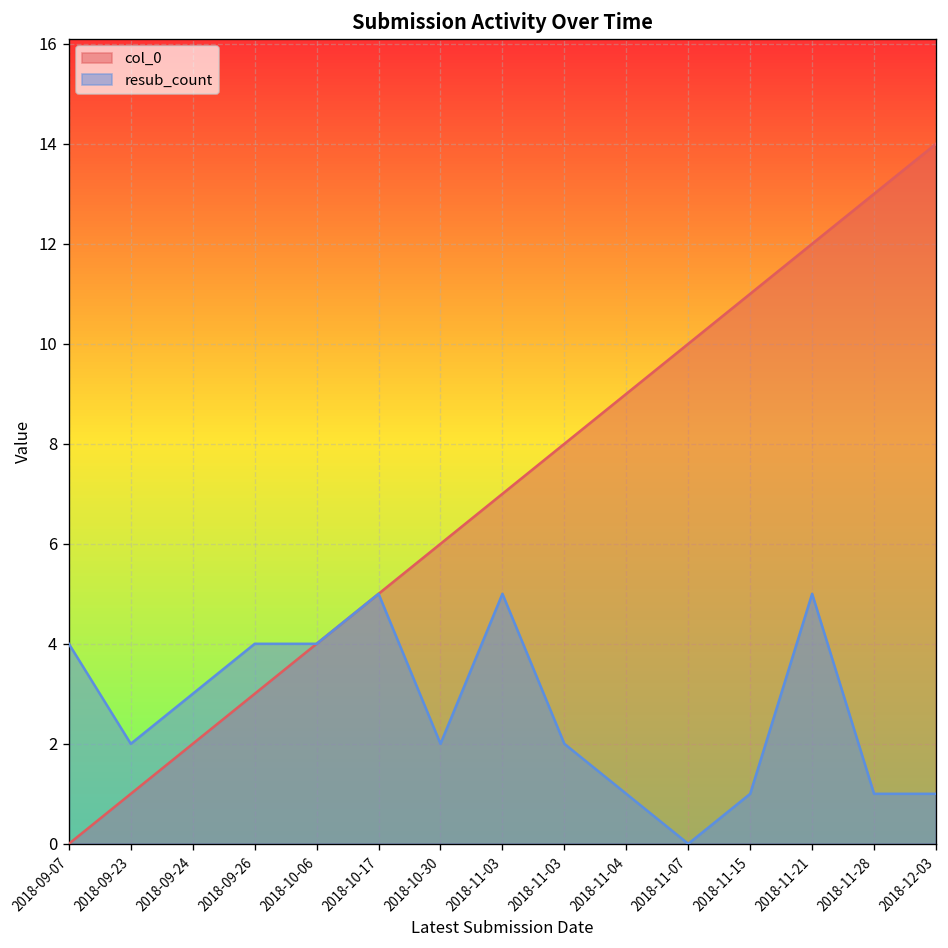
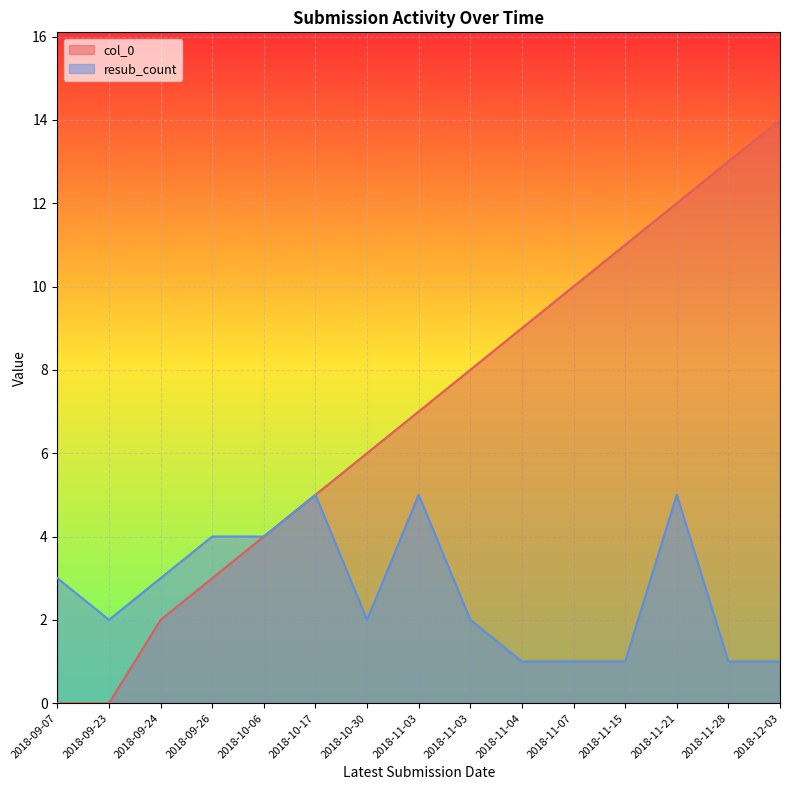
resub_count, 2018-09-07: 4 -> 3
col_0, 2018-09-23: 1 -> 0
resub_count, 2018-11-07: 0 -> 1
